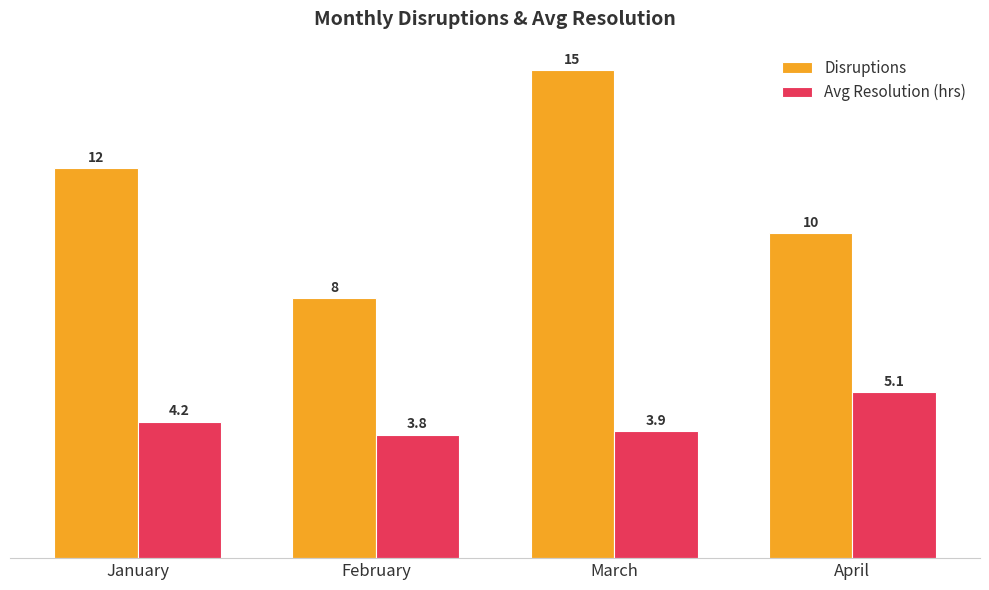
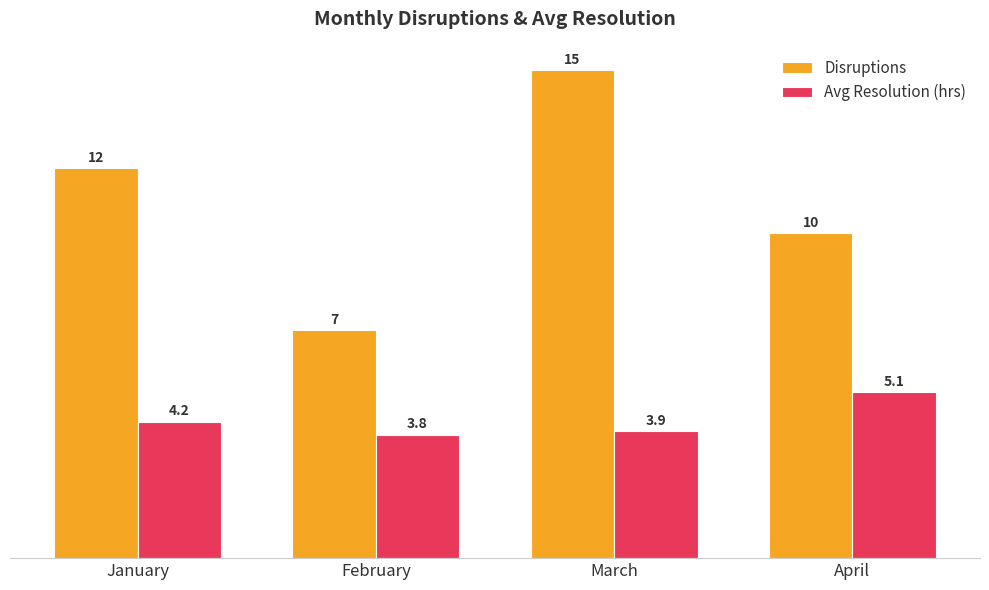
Disruptions, February: 8 -> 7
